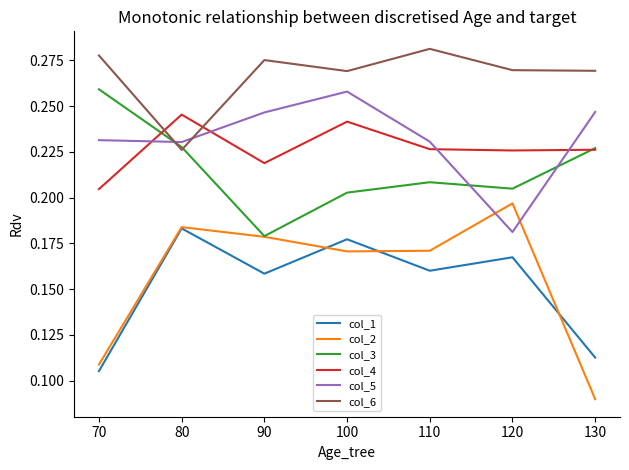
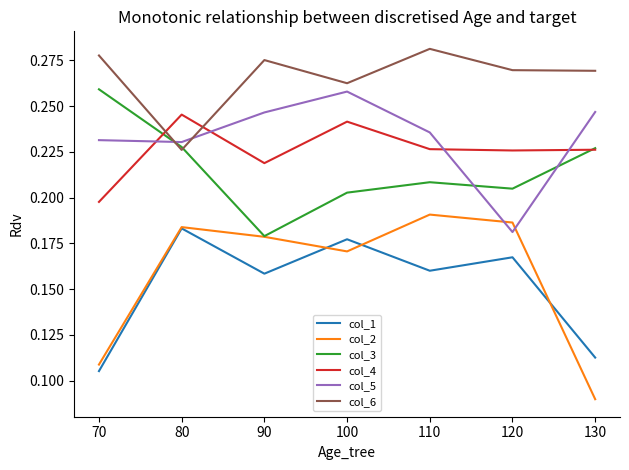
col_4, 70: 0.205 -> 0.198
col_6, 100: 0.269 -> 0.262
col_2, 110: 0.171 -> 0.191
col_5, 110: 0.231 -> 0.236
col_2, 120: 0.197 -> 0.186
